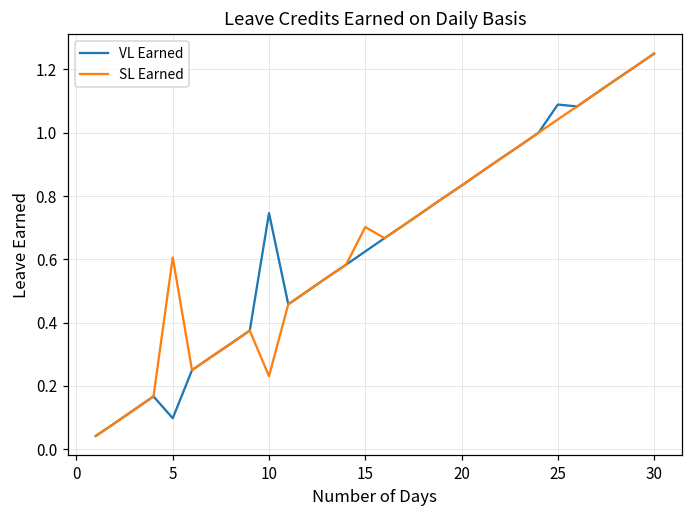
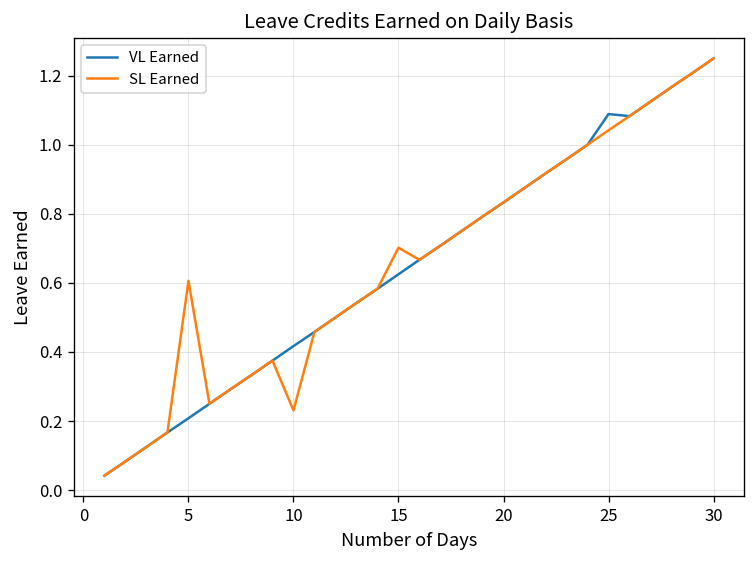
VL Earned, 5: 0.10 -> 0.21
VL Earned, 10: 0.75 -> 0.42
